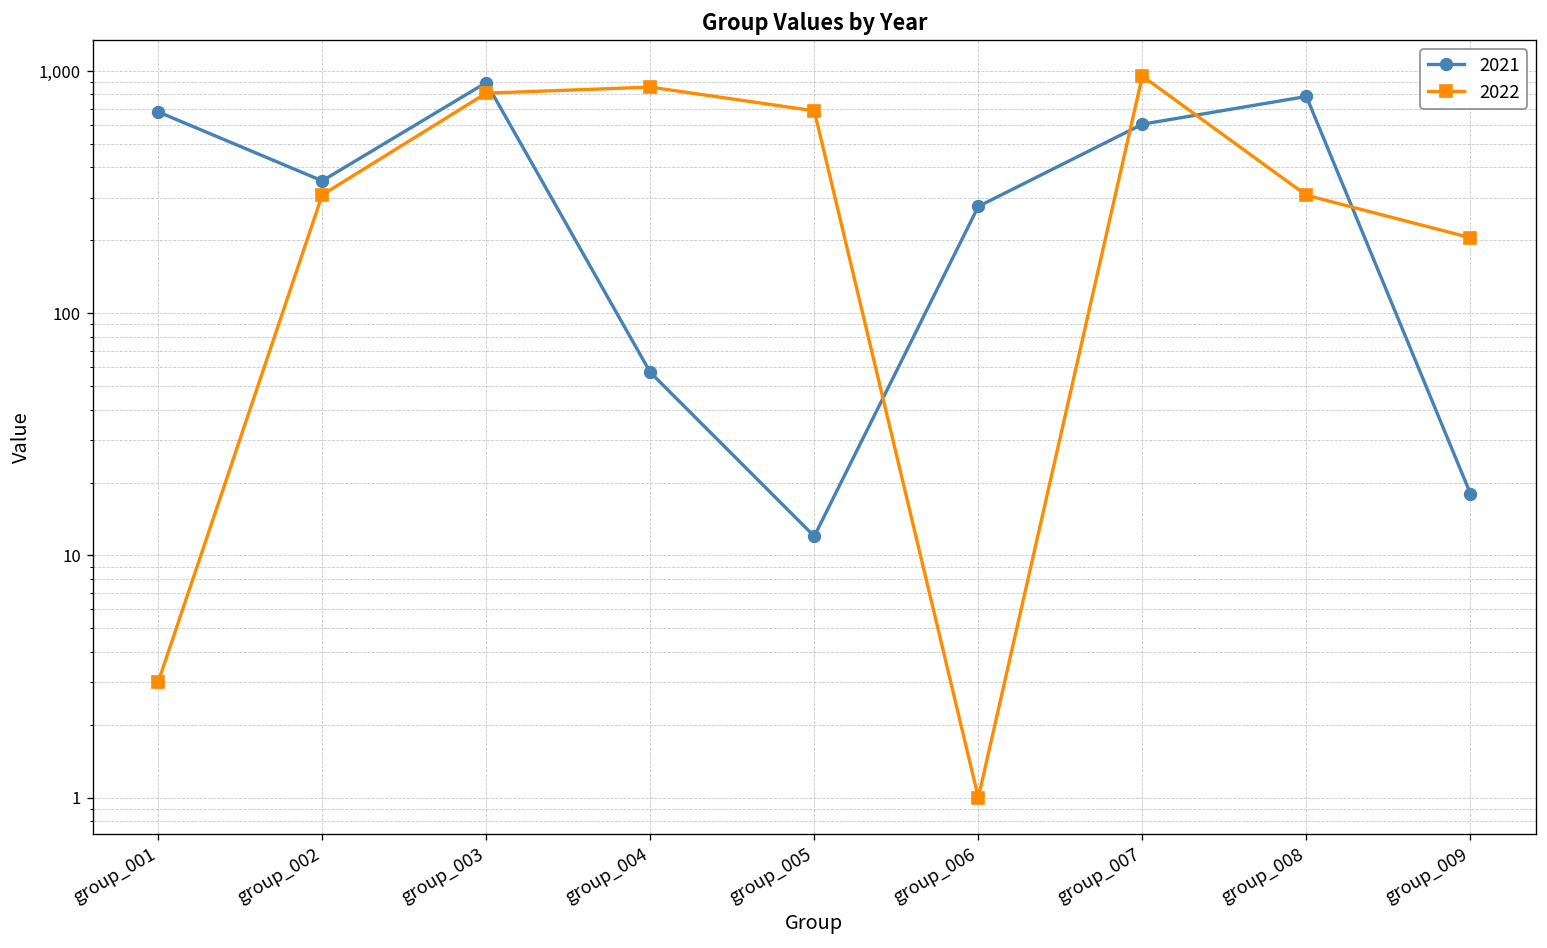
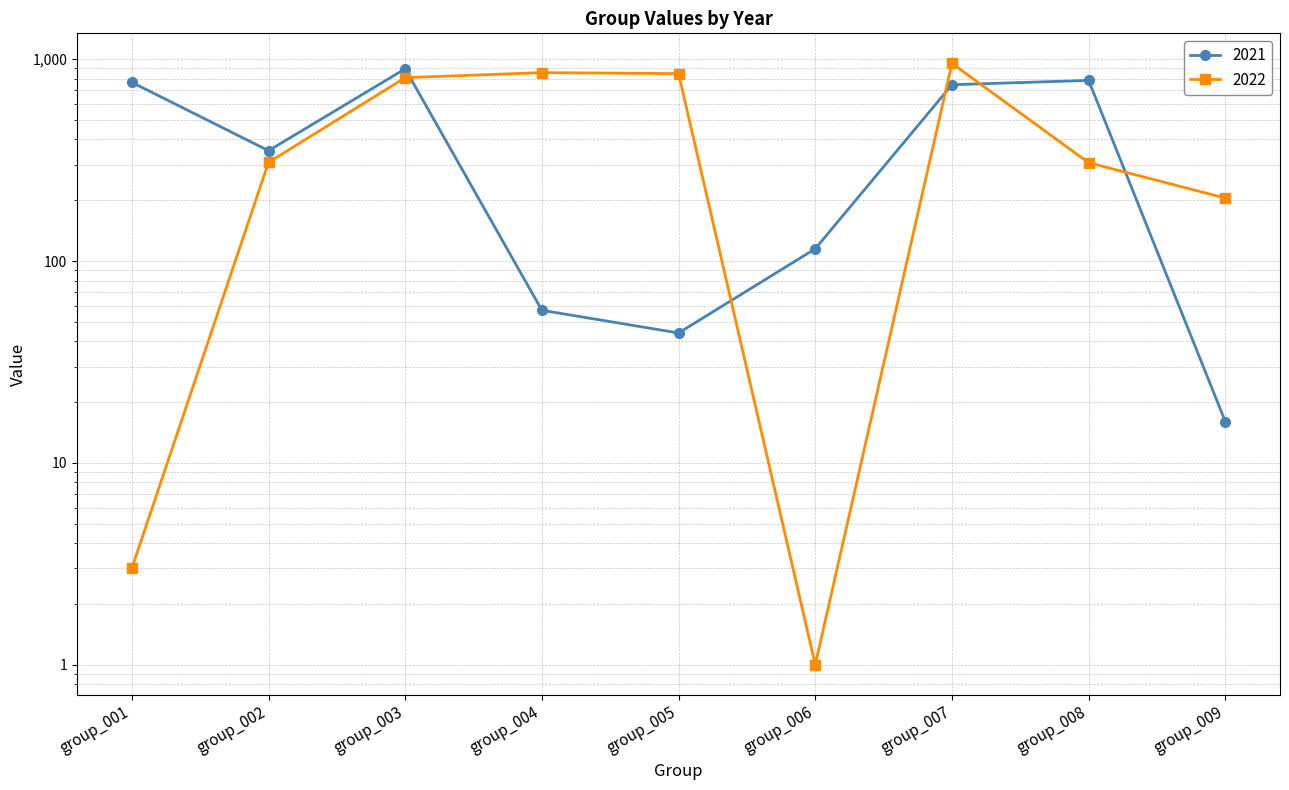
2021, group_001: 680 -> 770
2021, group_005: 12 -> 44
2022, group_005: 690 -> 850
2021, group_006: 280 -> 120
2021, group_007: 600 -> 750
2021, group_009: 18 -> 16
